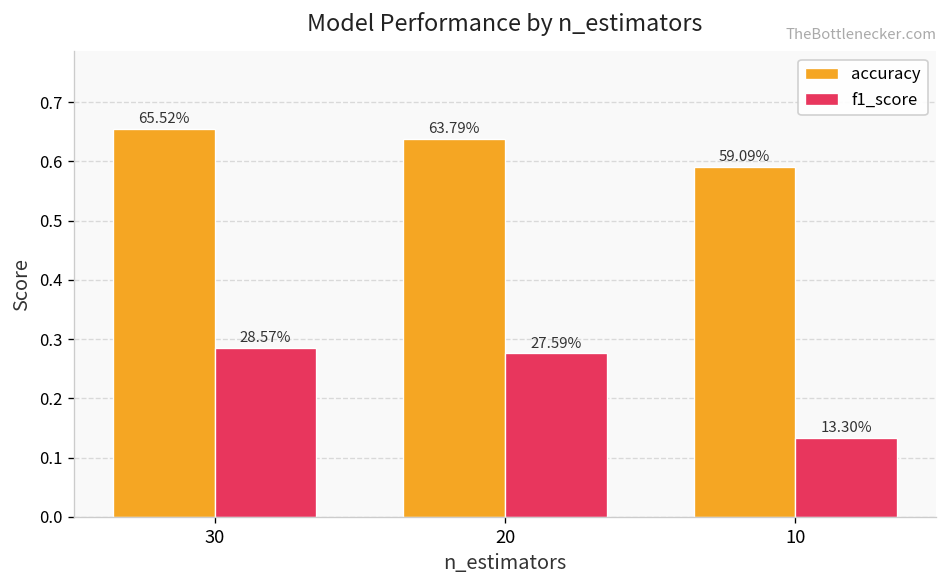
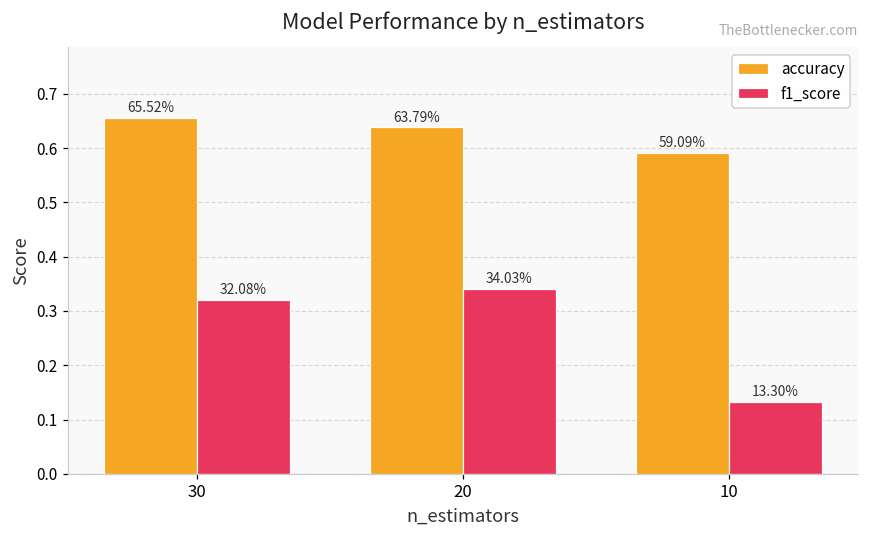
f1_score, 30: 28.57% -> 32.08%
f1_score, 20: 27.59% -> 34.03%
